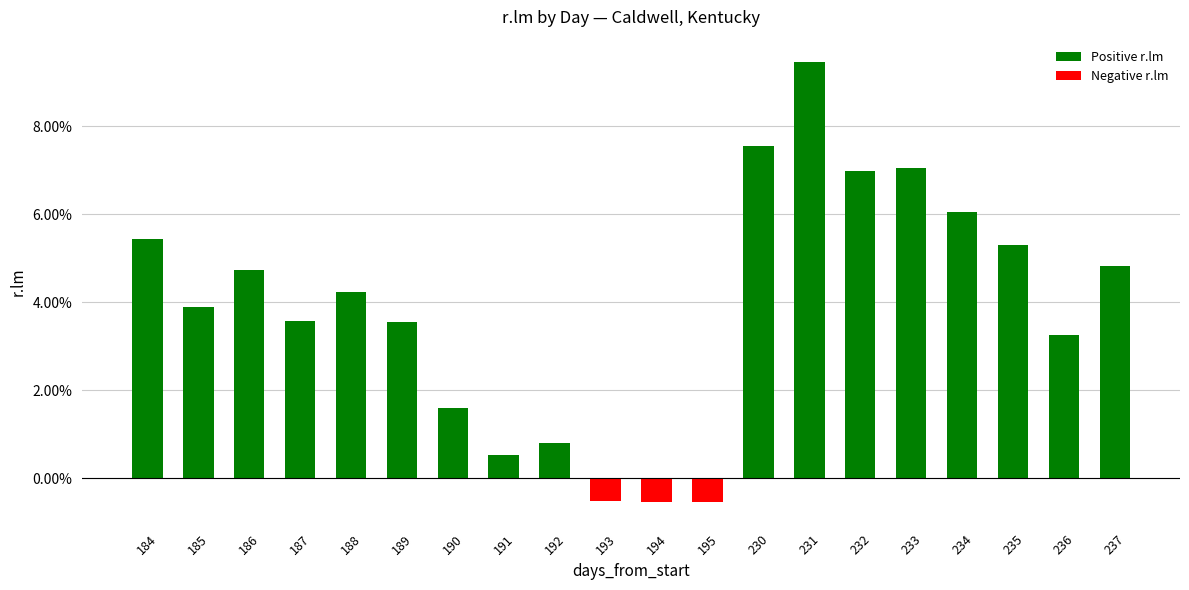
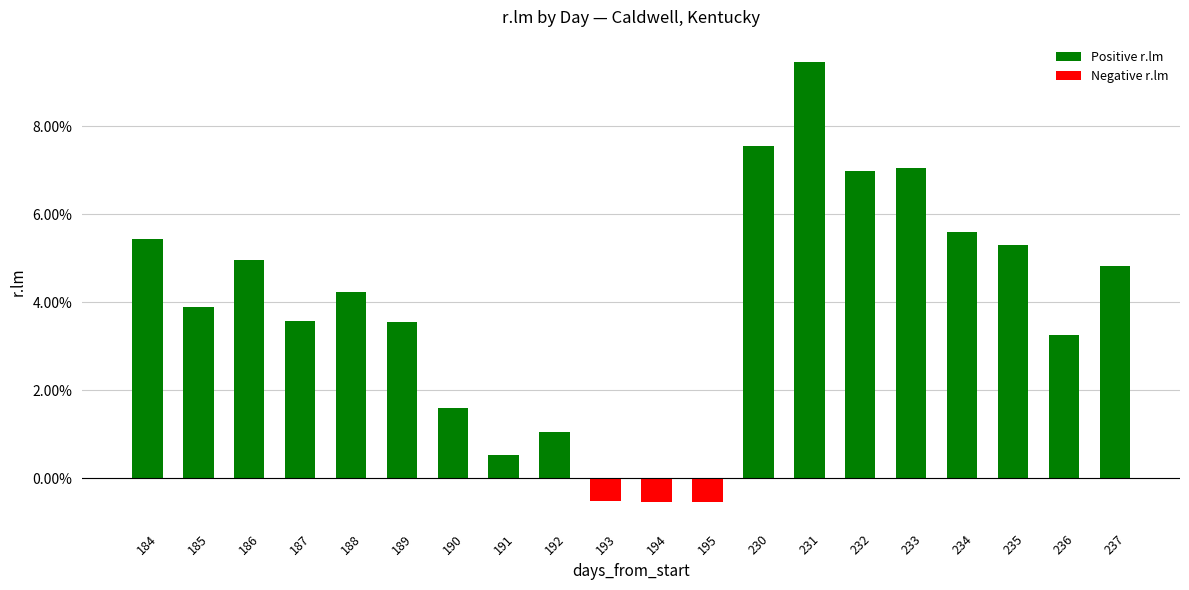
Positive r.lm, 186: 4.7% -> 5.0%
Positive r.lm, 192: 0.8% -> 1.1%
Positive r.lm, 234: 6.1% -> 5.6%
